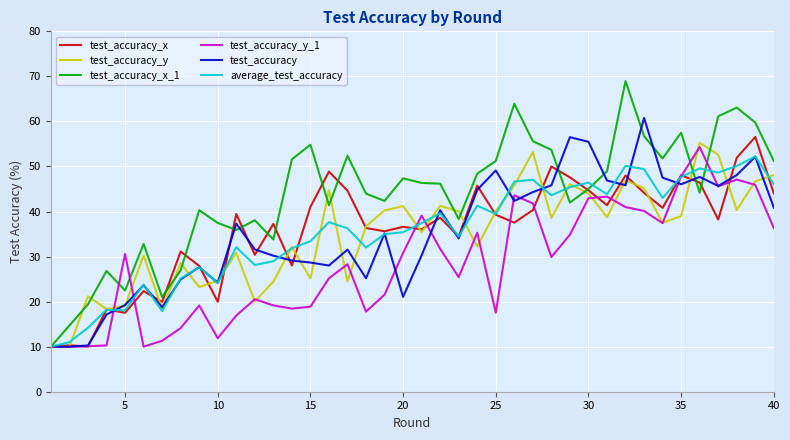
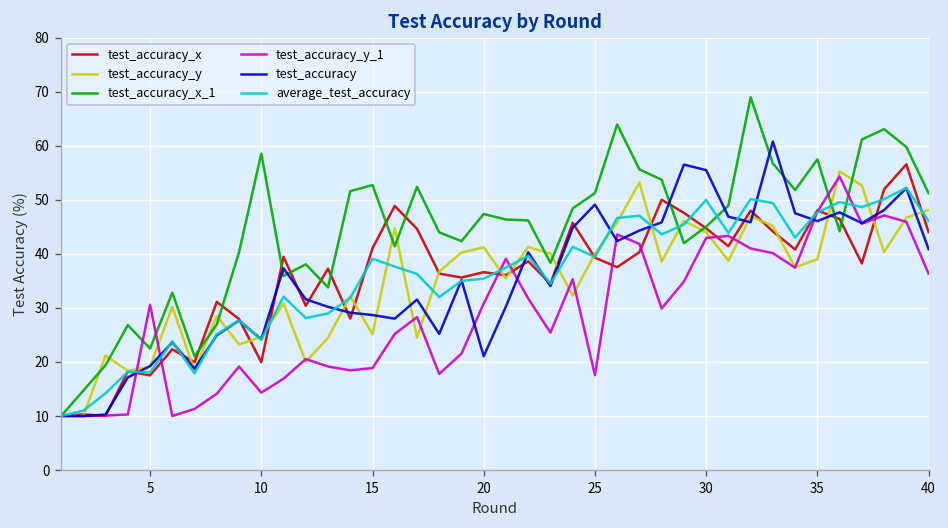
test_accuracy_x_1, 10: 37 -> 59
test_accuracy_y_1, 10: 12 -> 14
test_accuracy_x_1, 15: 55 -> 53
average_test_accuracy, 15: 33 -> 39
average_test_accuracy, 30: 46 -> 50
